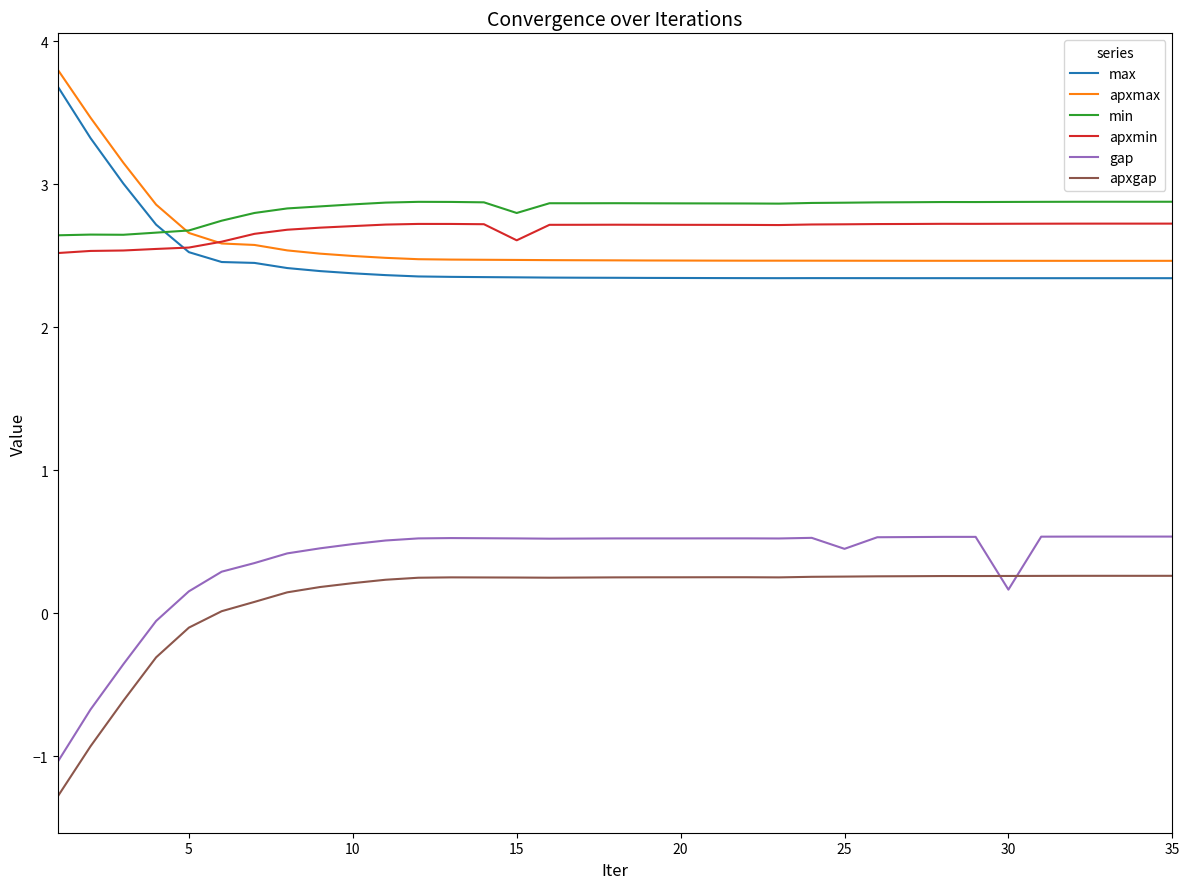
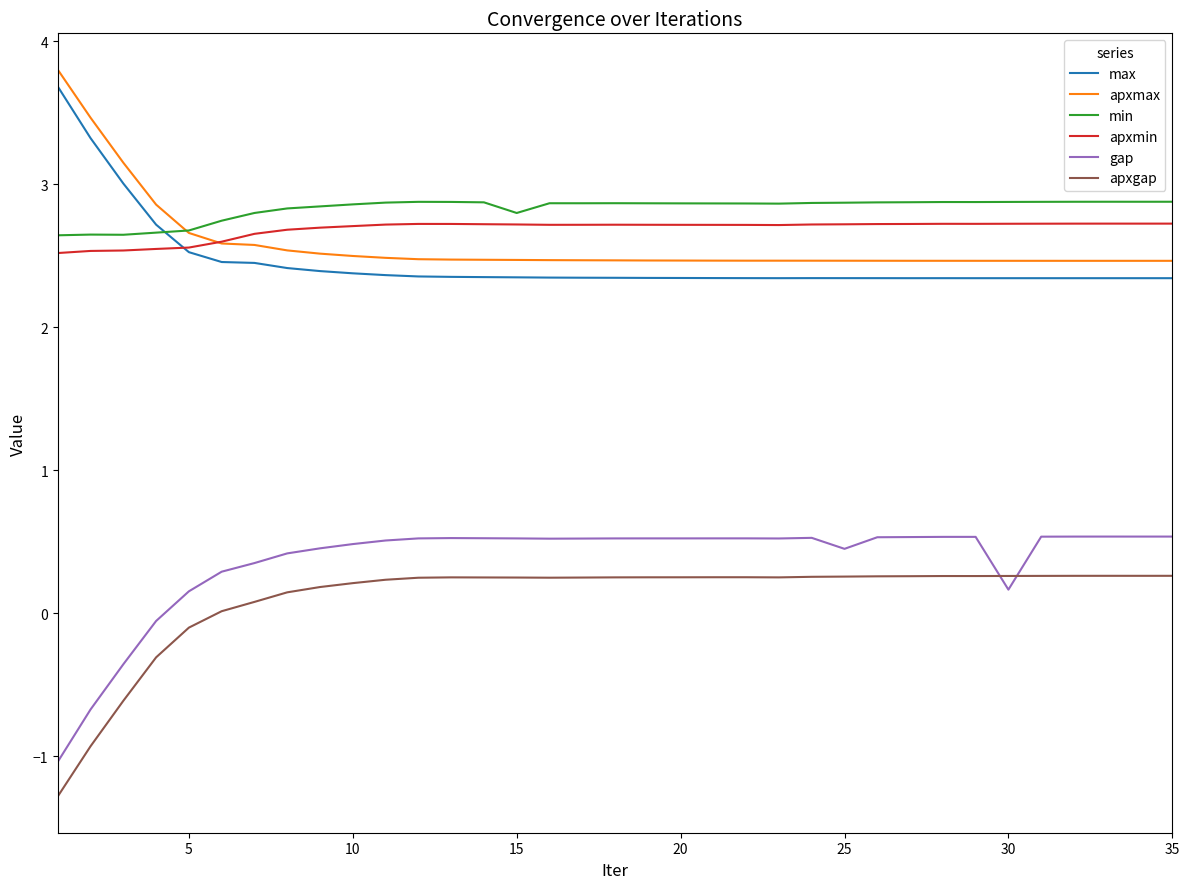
apxmin, 15: 2.61 -> 2.72
